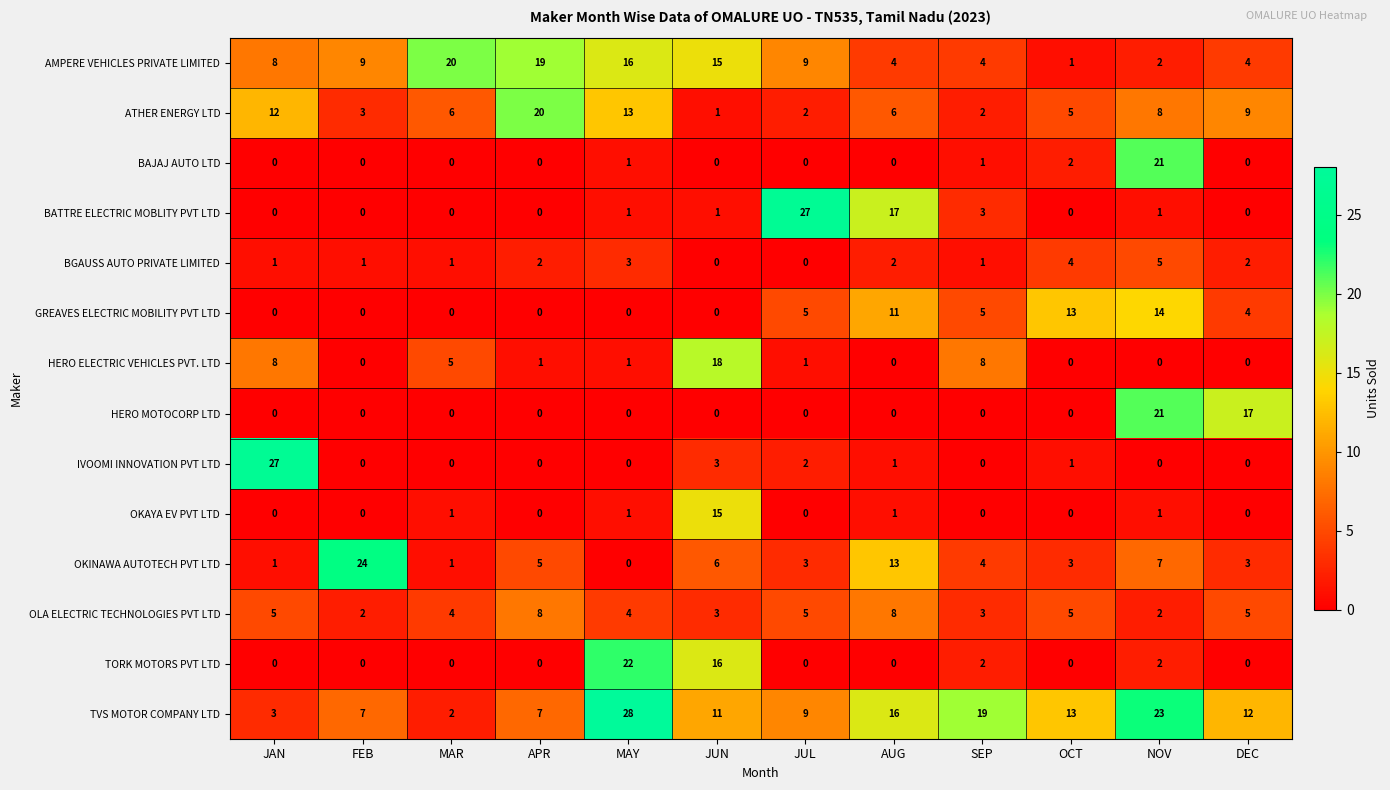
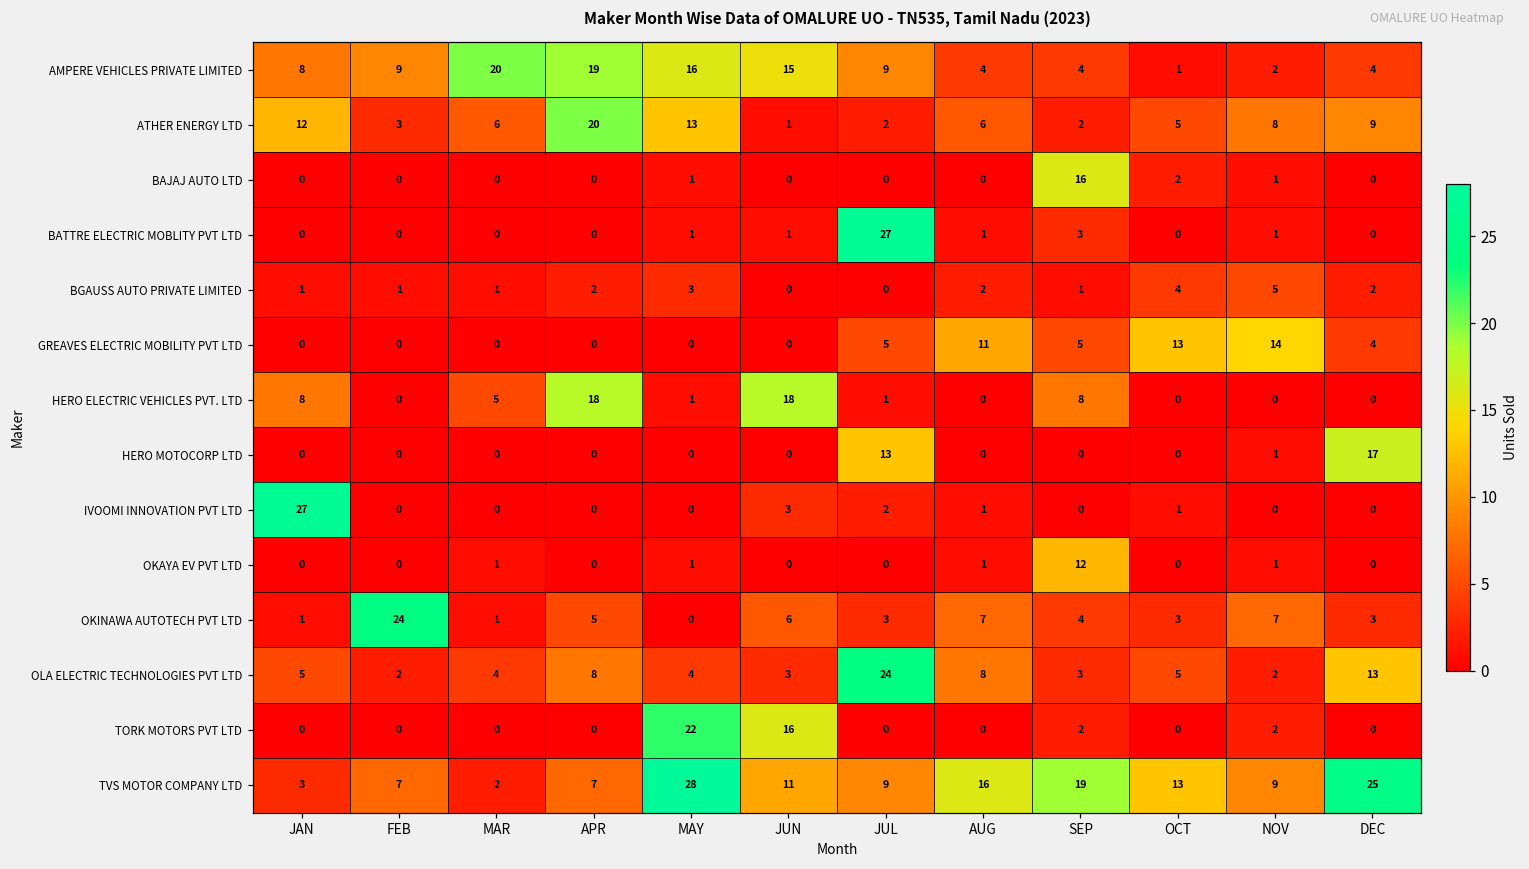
BAJAJ AUTO LTD, SEP: 1 -> 16
BAJAJ AUTO LTD, NOV: 21 -> 1
BATTRE ELECTRIC MOBLITY PVT LTD, AUG: 17 -> 1
HERO ELECTRIC VEHICLES PVT. LTD, APR: 1 -> 18
HERO MOTOCORP LTD, JUL: 0 -> 13
HERO MOTOCORP LTD, NOV: 21 -> 1
OKAYA EV PVT LTD, JUN: 15 -> 0
OKAYA EV PVT LTD, SEP: 0 -> 12
OKINAWA AUTOTECH PVT LTD, AUG: 13 -> 7
OLA ELECTRIC TECHNOLOGIES PVT LTD, JUL: 5 -> 24
OLA ELECTRIC TECHNOLOGIES PVT LTD, DEC: 5 -> 13
TVS MOTOR COMPANY LTD, NOV: 23 -> 9
TVS MOTOR COMPANY LTD, DEC: 12 -> 25
